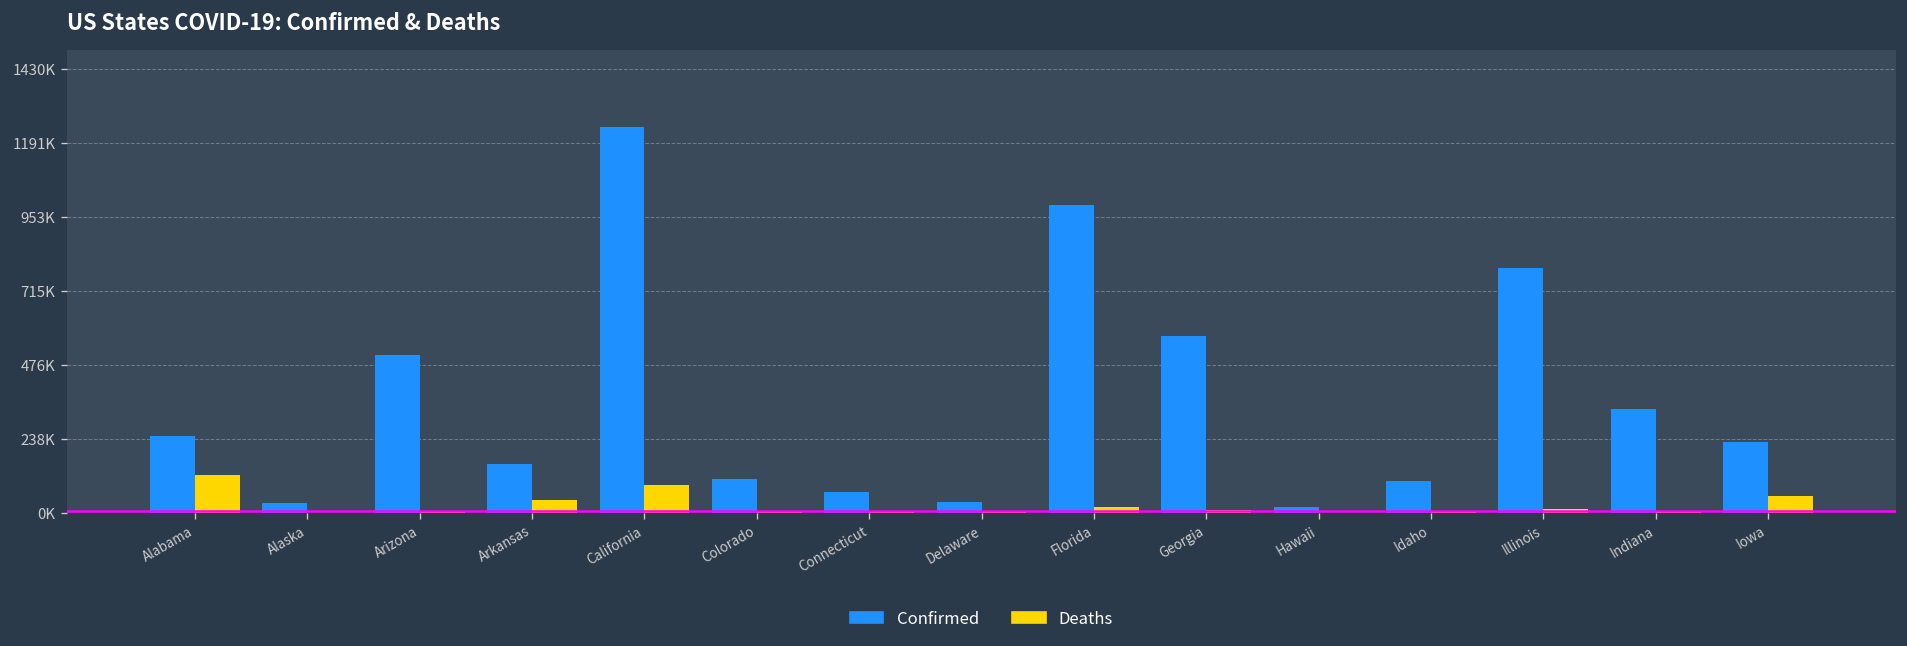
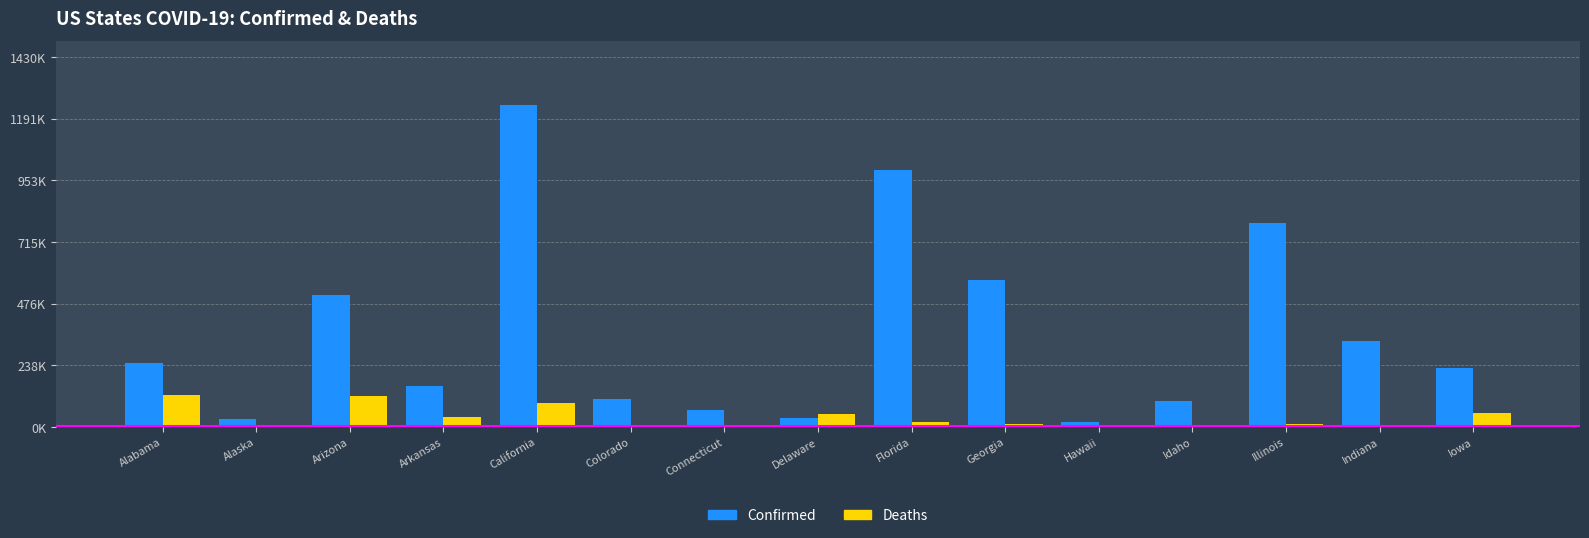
Deaths, Arizona: 10000 -> 120000
Deaths, Delaware: 0 -> 50000
